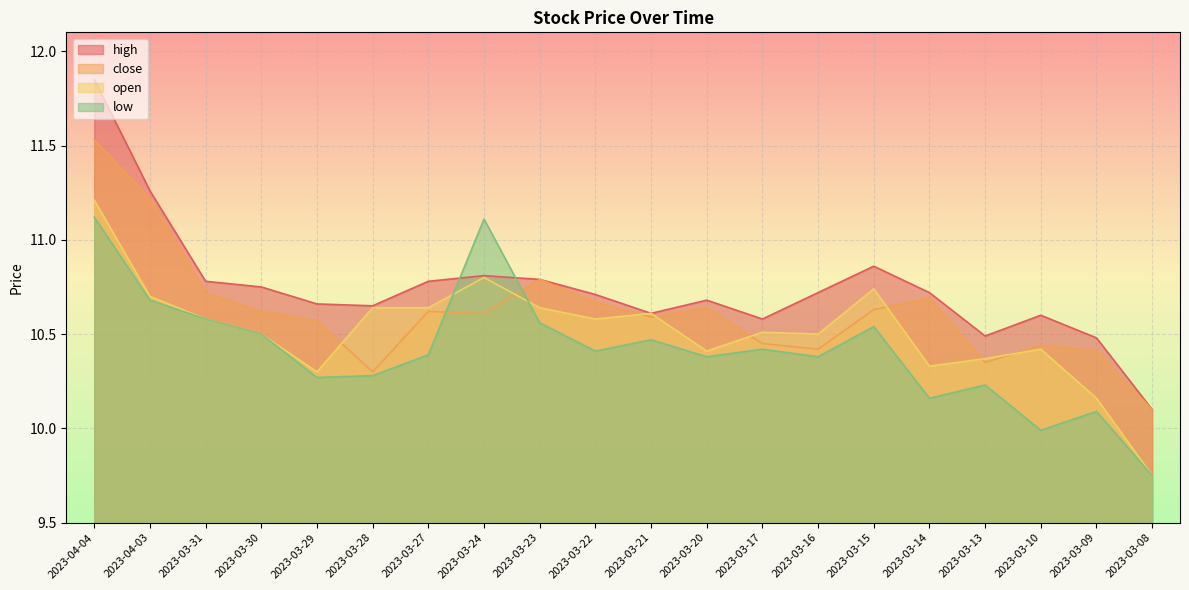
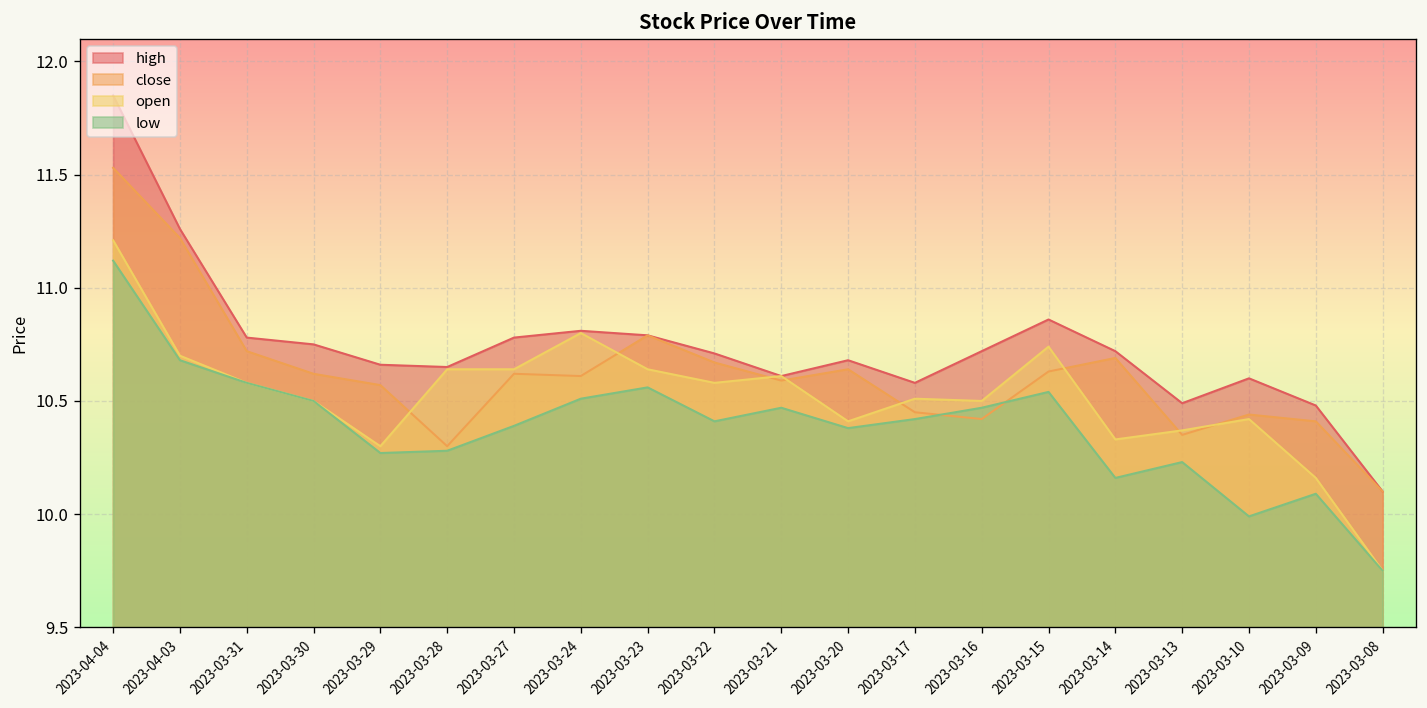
low, 2023-03-24: 11.11 -> 10.51
low, 2023-03-16: 10.38 -> 10.47
